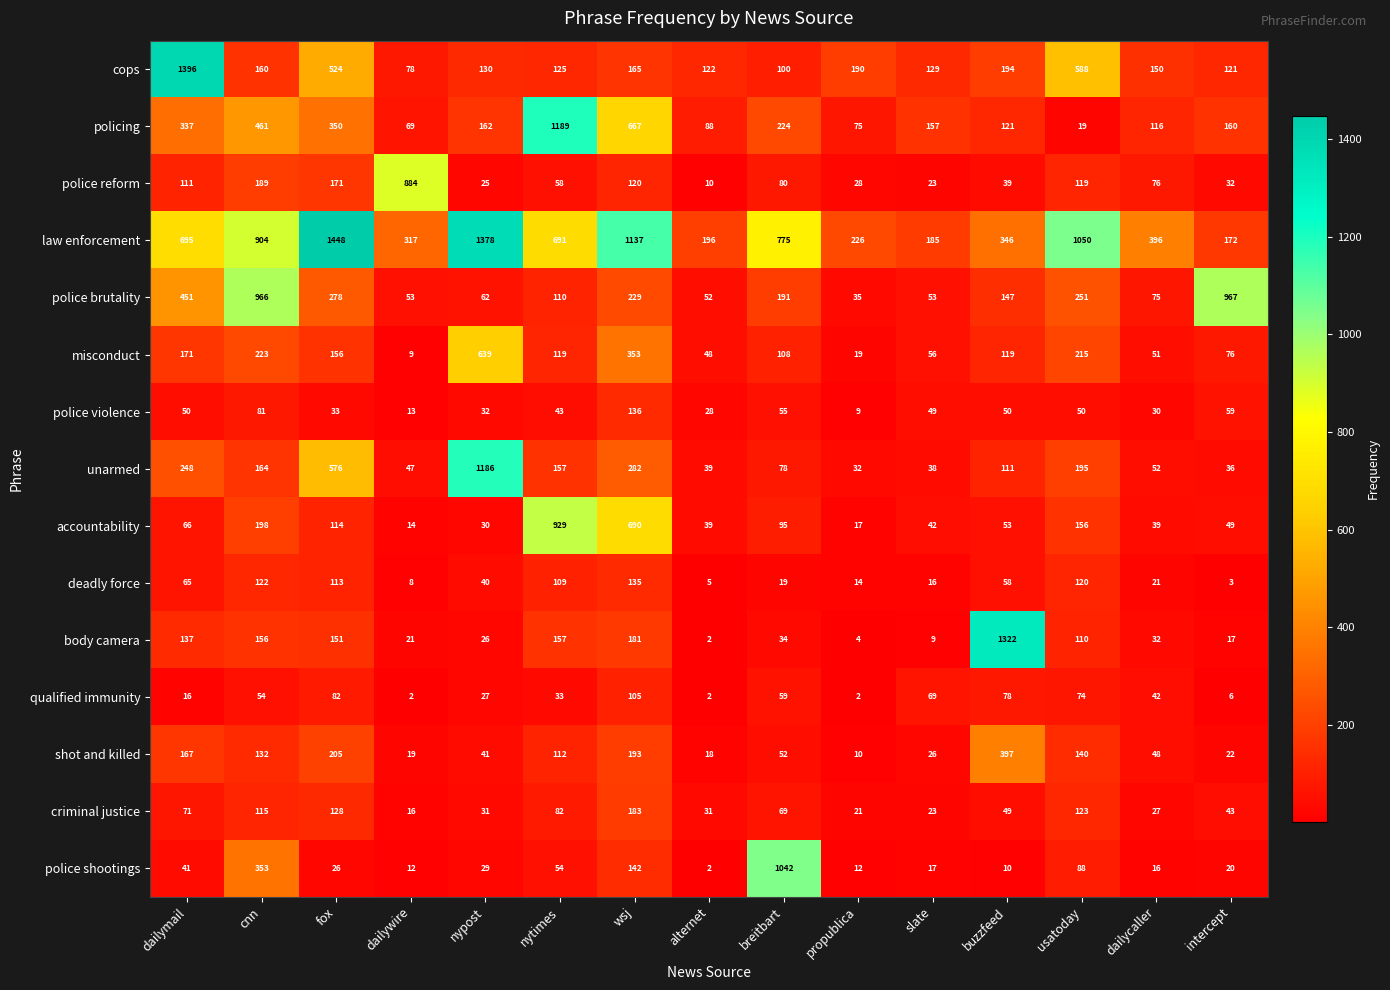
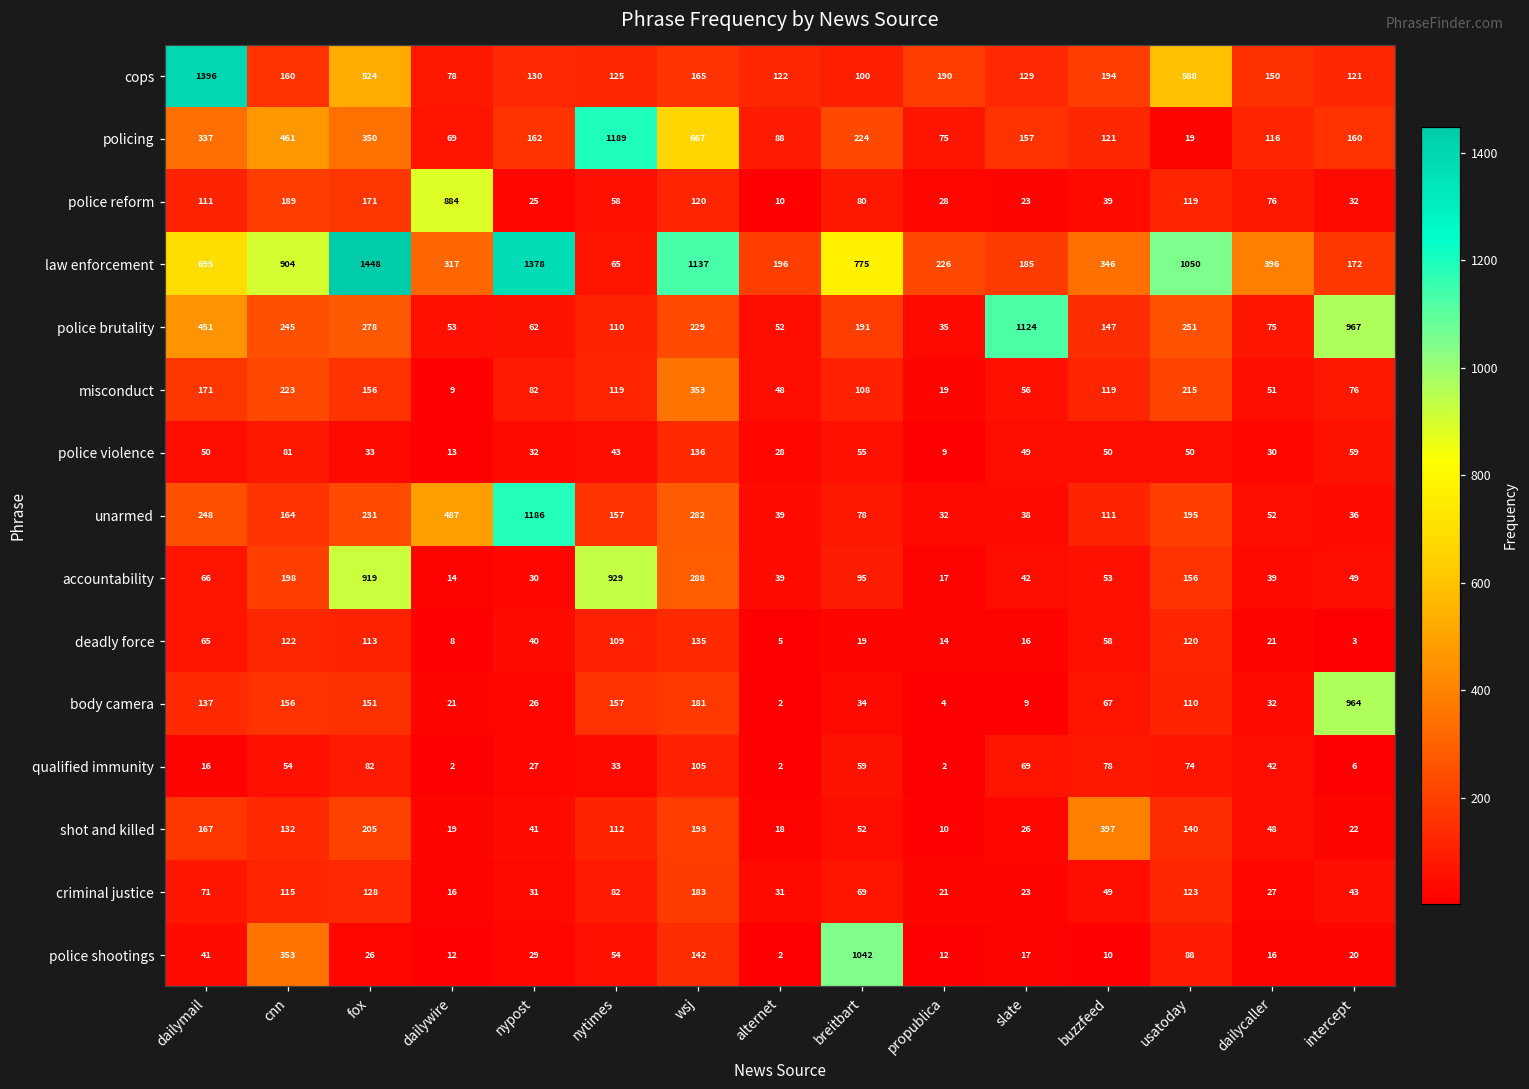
law enforcement, nytimes: 691 -> 65
police brutality, cnn: 966 -> 245
police brutality, slate: 53 -> 1124
misconduct, nypost: 639 -> 82
unarmed, fox: 576 -> 231
unarmed, dailywire: 47 -> 487
accountability, fox: 114 -> 919
accountability, wsj: 690 -> 288
body camera, buzzfeed: 1322 -> 67
body camera, intercept: 17 -> 964
